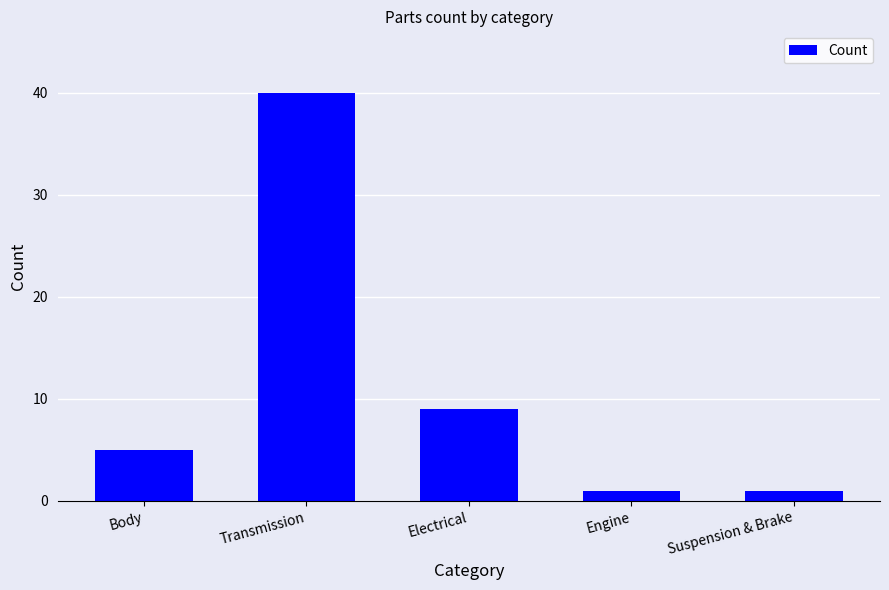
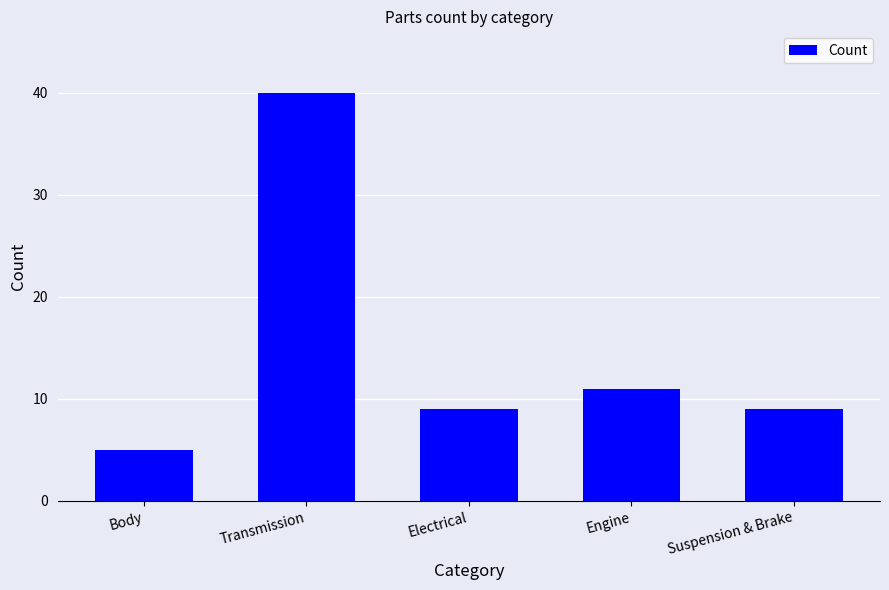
Engine: 1 -> 11
Suspension & Brake: 1 -> 9
